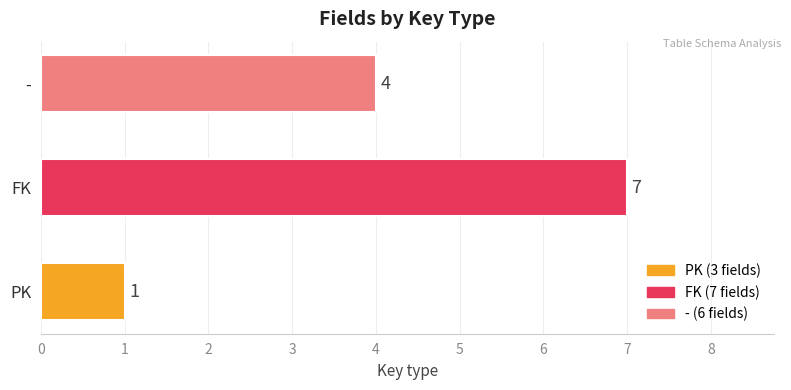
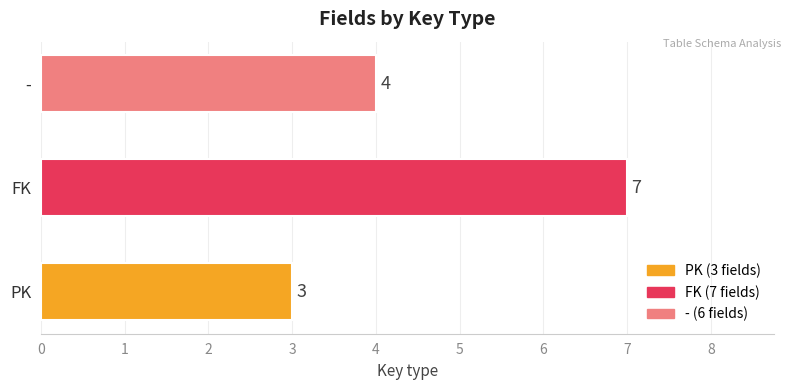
PK: 1 -> 3
